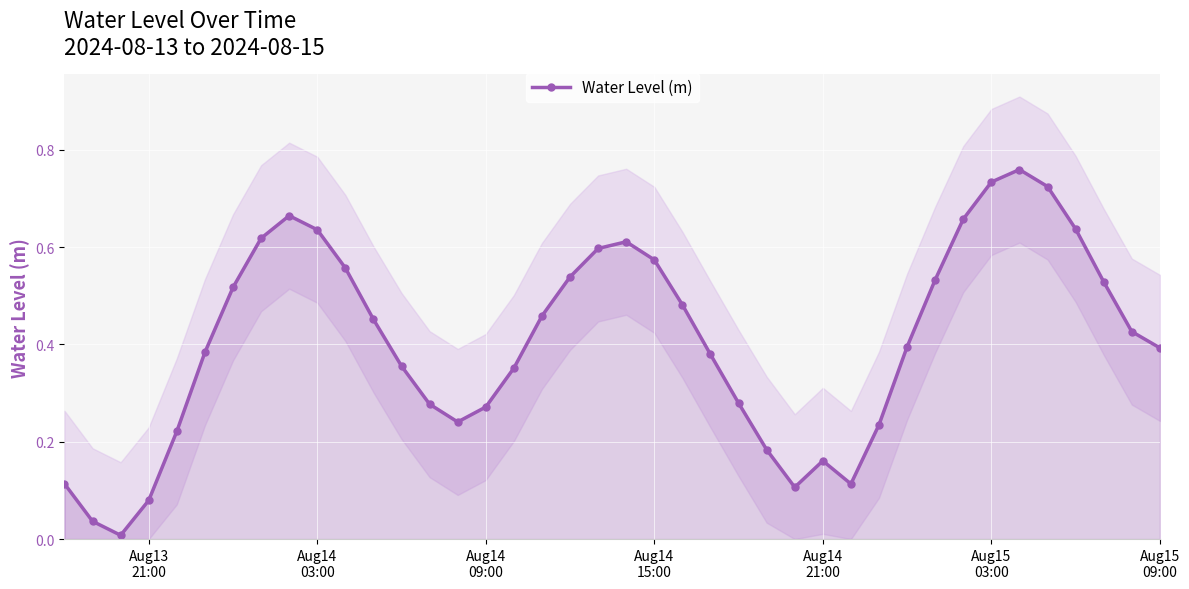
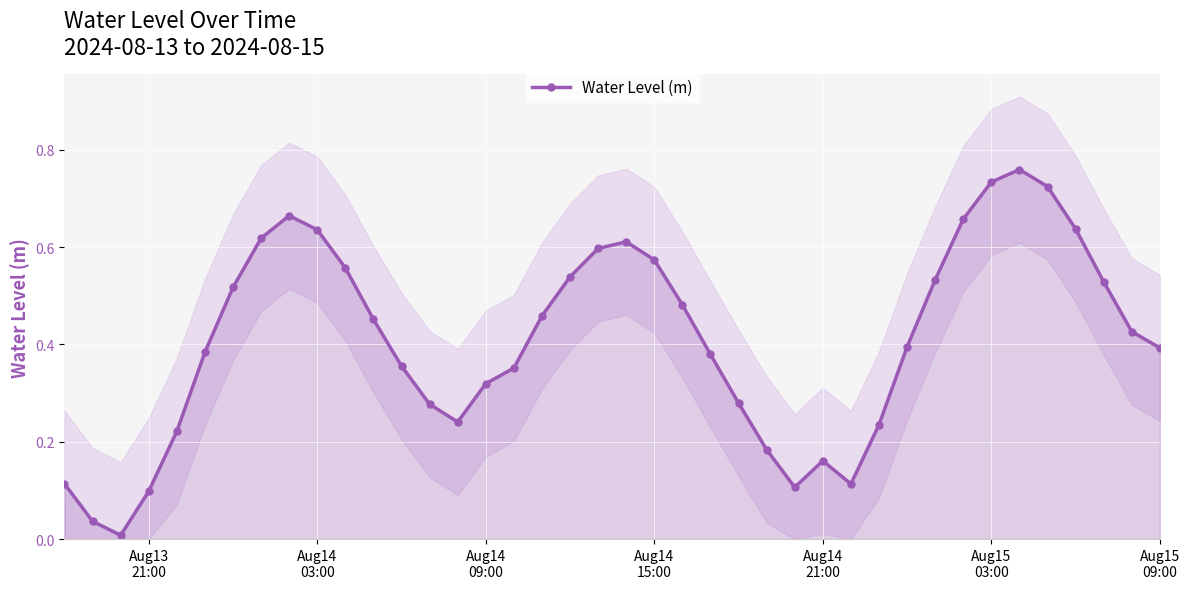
Water Level (m), Aug13 21:00: 0.08 -> 0.10
Water Level (m), Aug14 09:00: 0.27 -> 0.32
